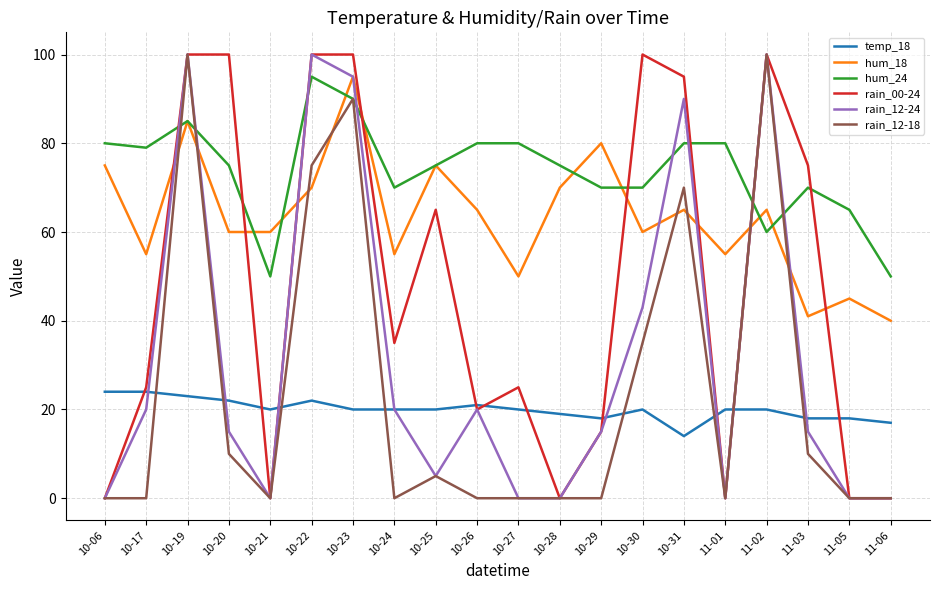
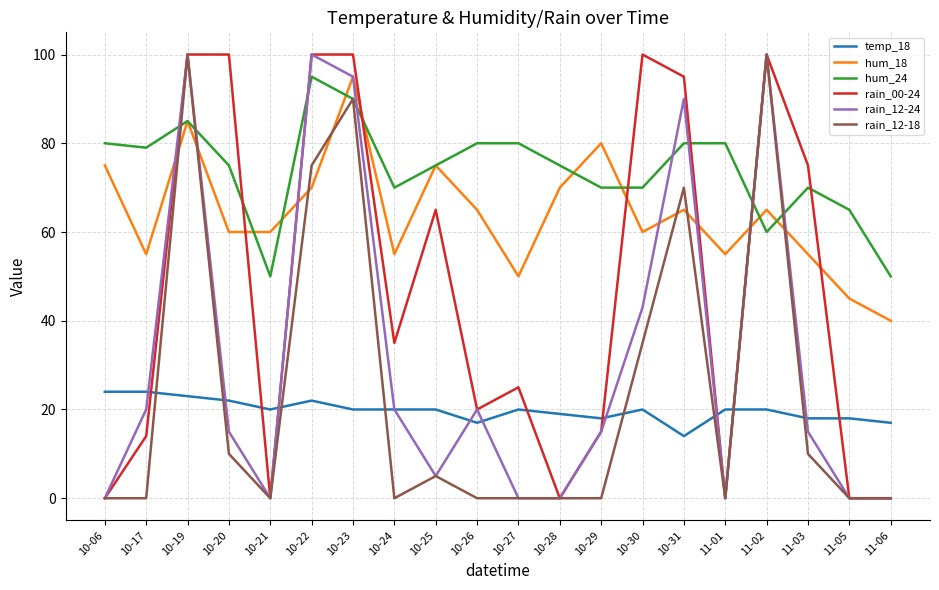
rain_00-24, 10-17: 25 -> 14
temp_18, 10-26: 21 -> 17
hum_18, 11-03: 41 -> 55
